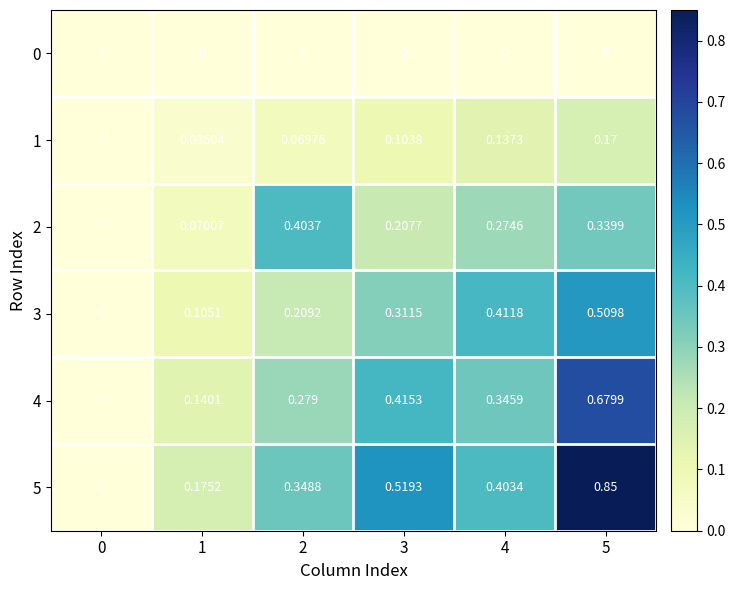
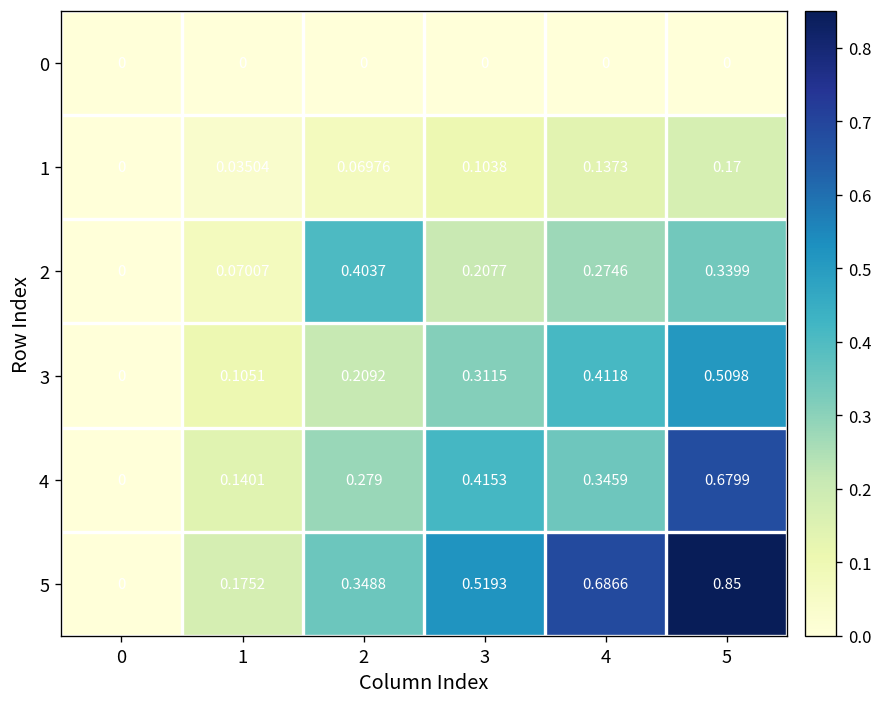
5, 4: 0.4034 -> 0.6866
